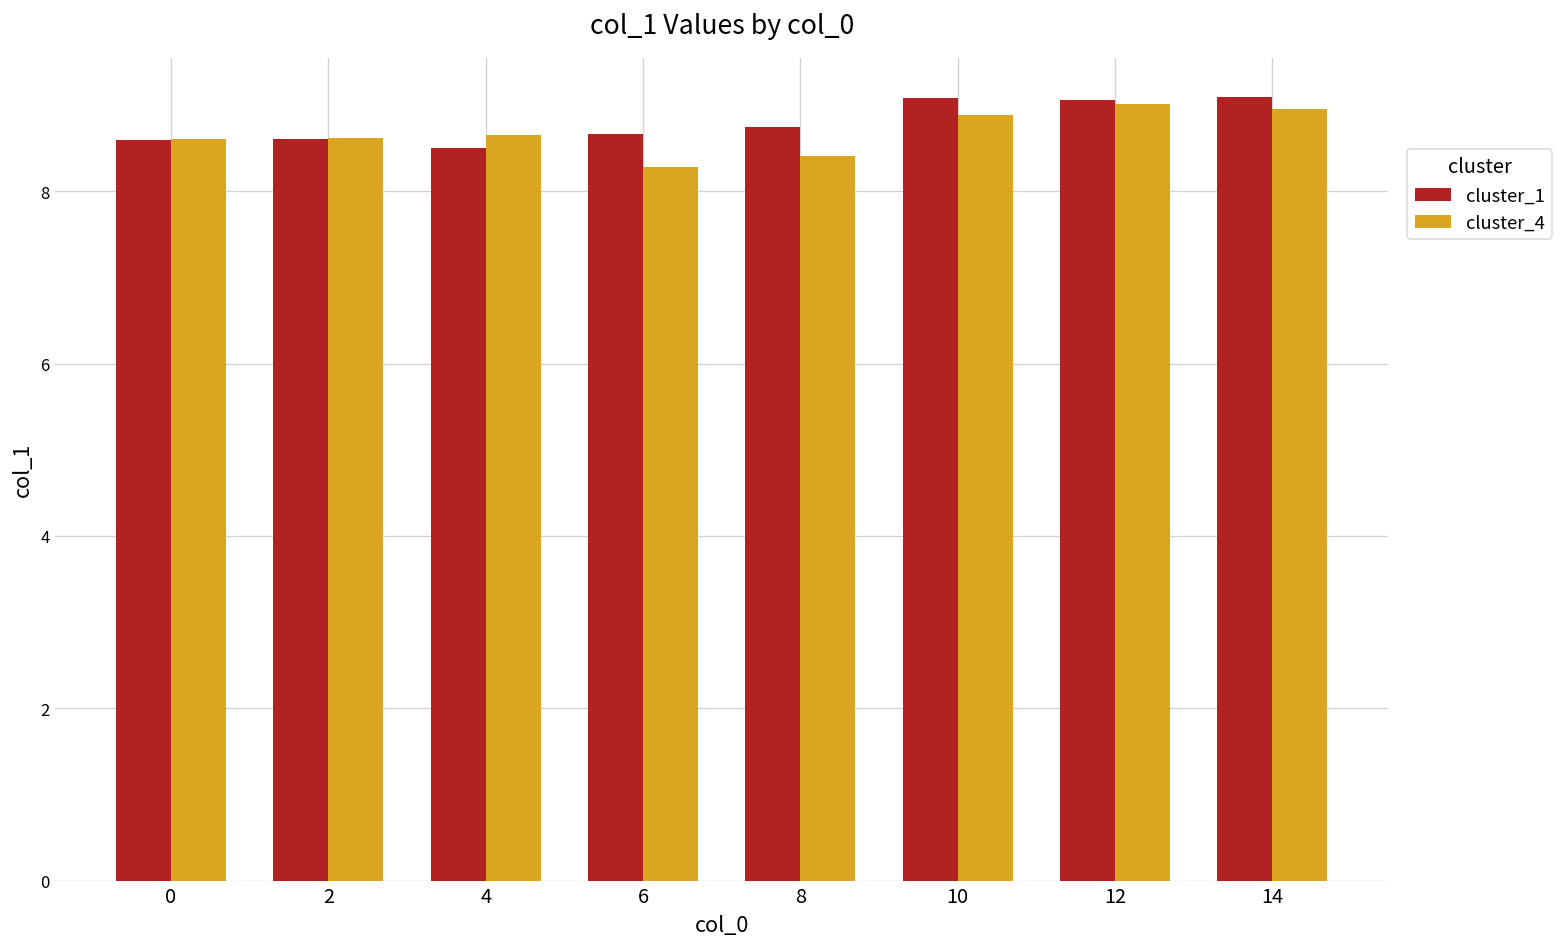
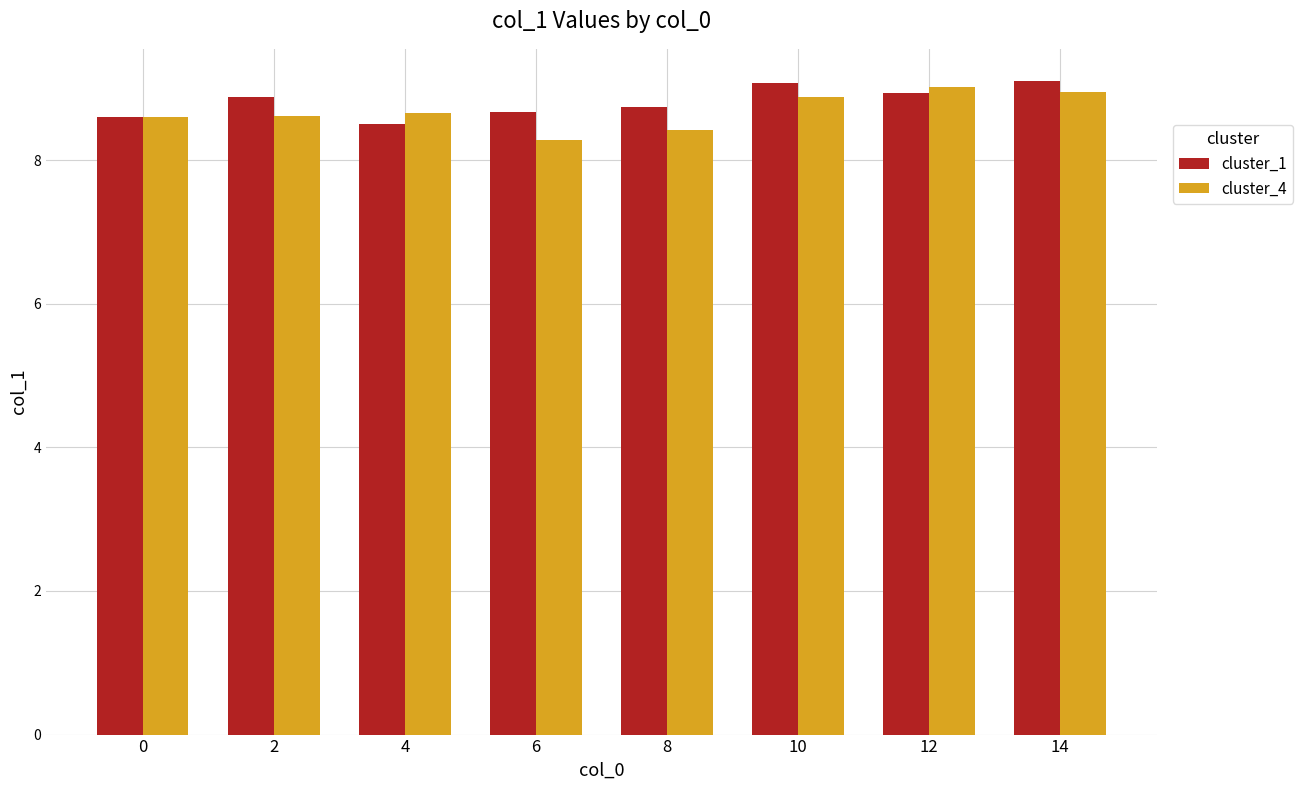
cluster_1, 2: 8.6 -> 8.9
cluster_1, 12: 9.1 -> 8.9
